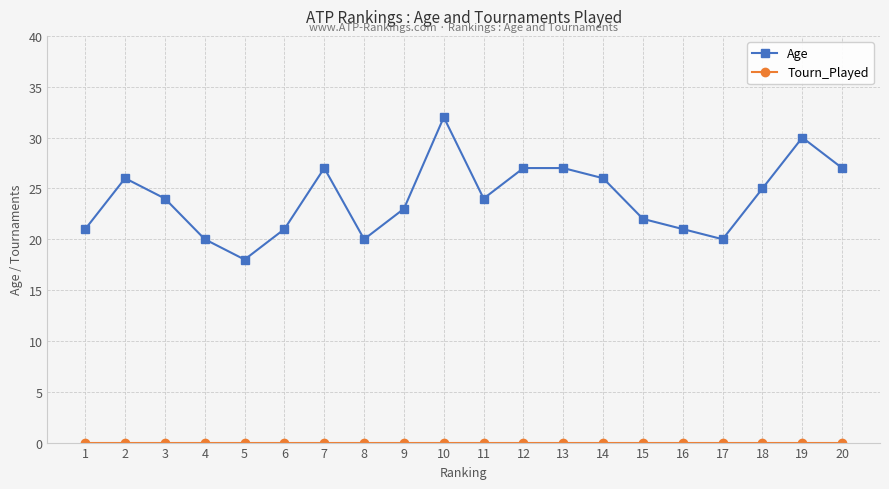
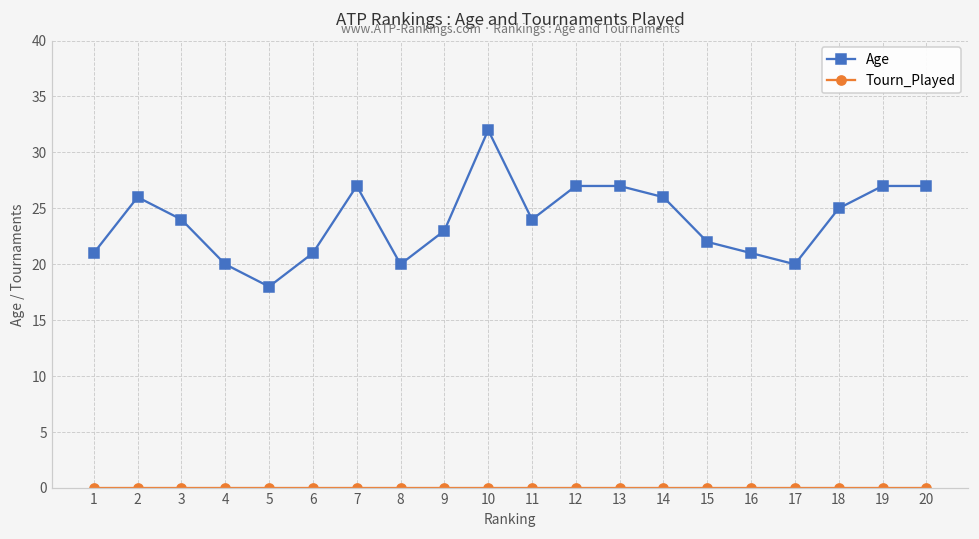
Age, 19: 30 -> 27
